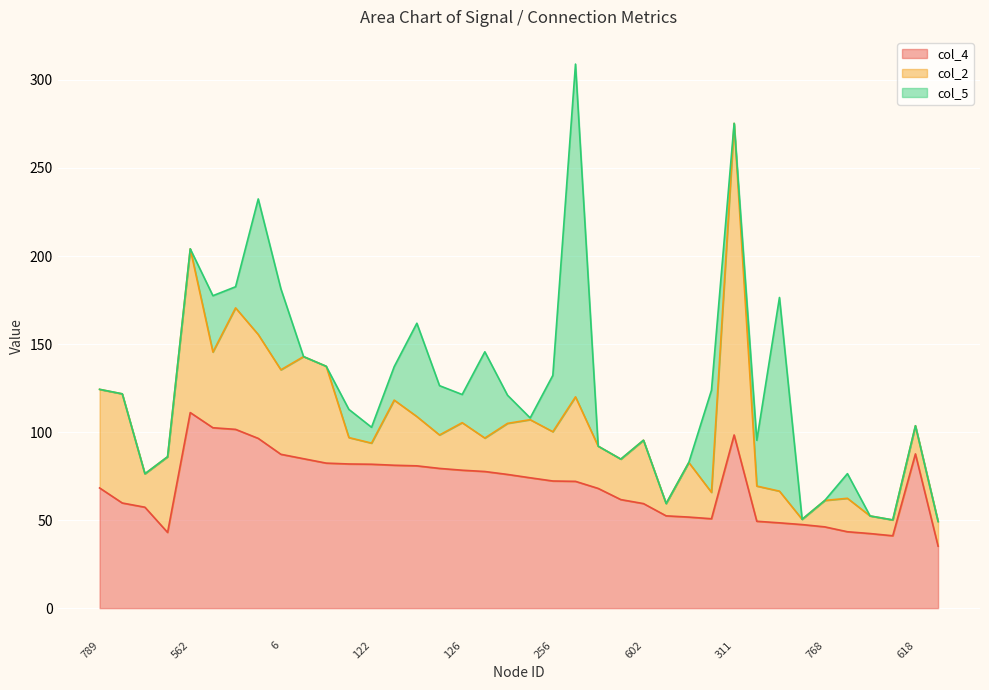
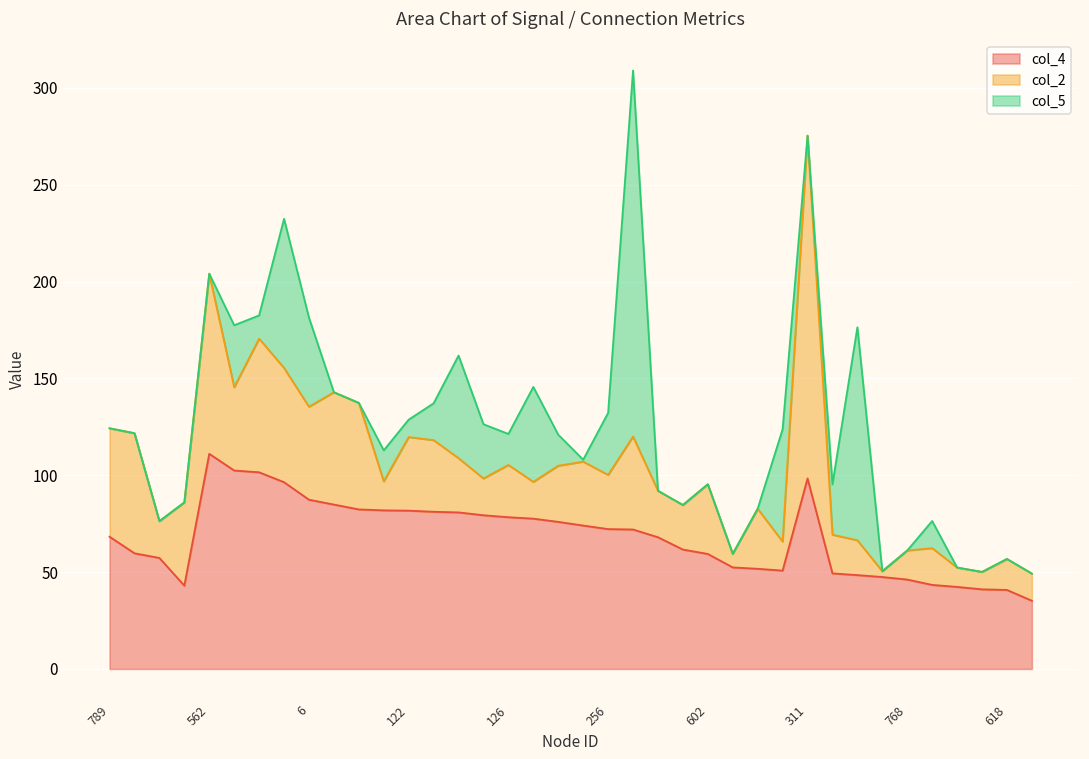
col_2, 122: 12 -> 38
col_4, 618: 88 -> 41
